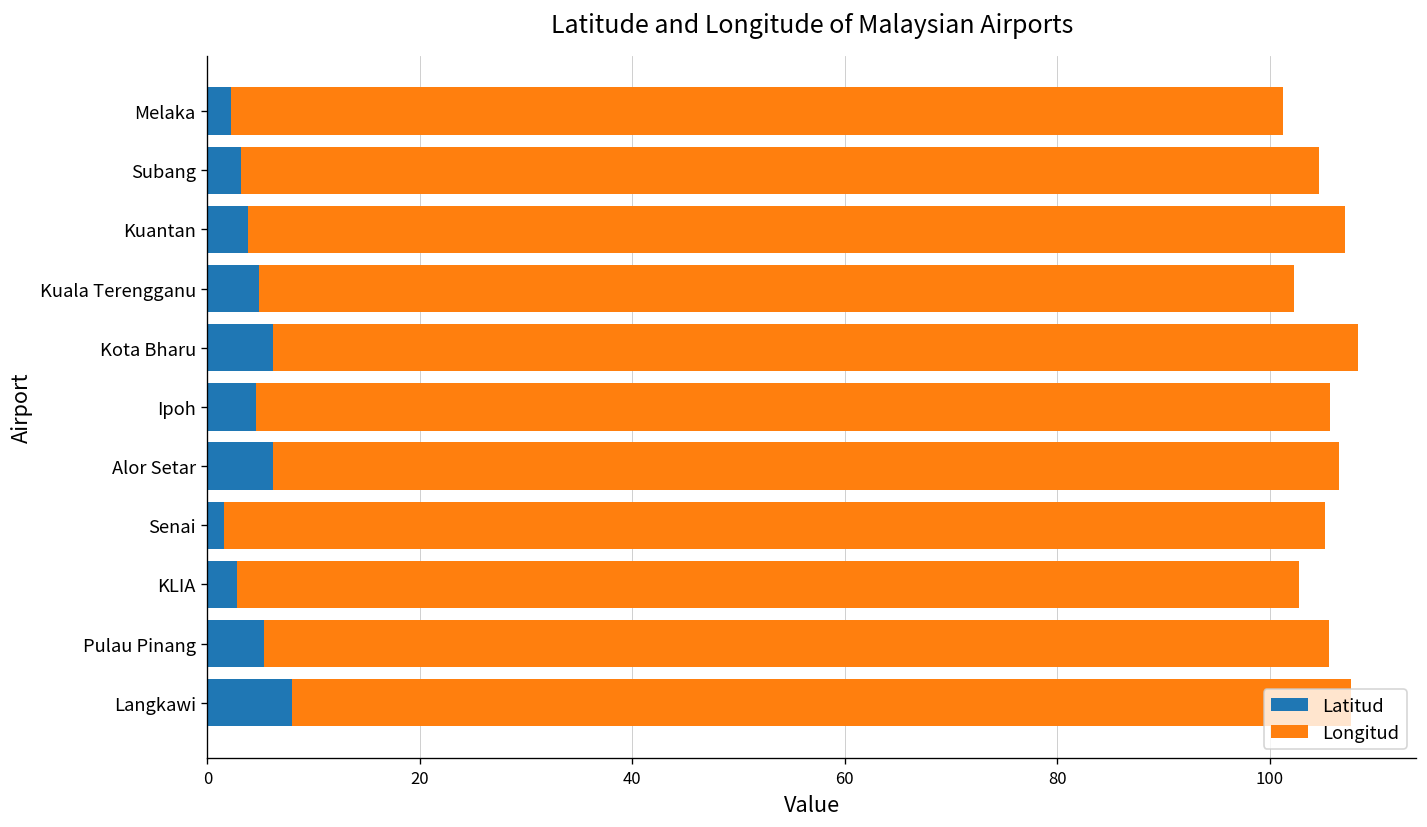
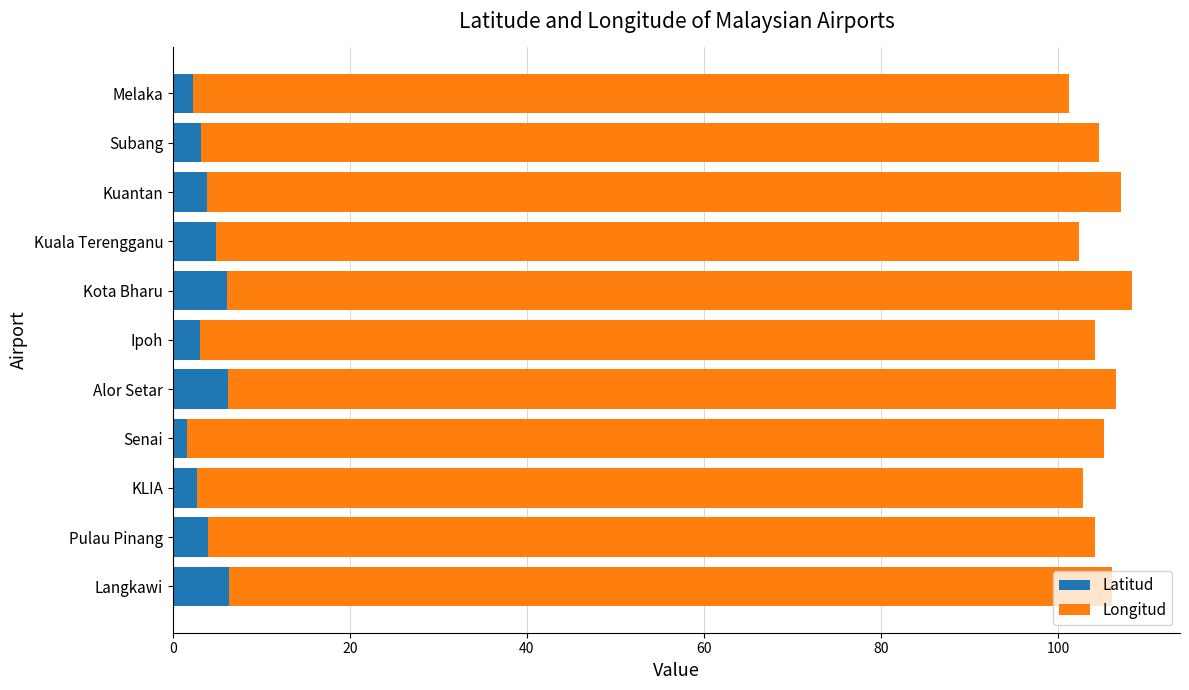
Latitud, Ipoh: 5 -> 3
Latitud, Pulau Pinang: 5 -> 4
Latitud, Langkawi: 8 -> 6
